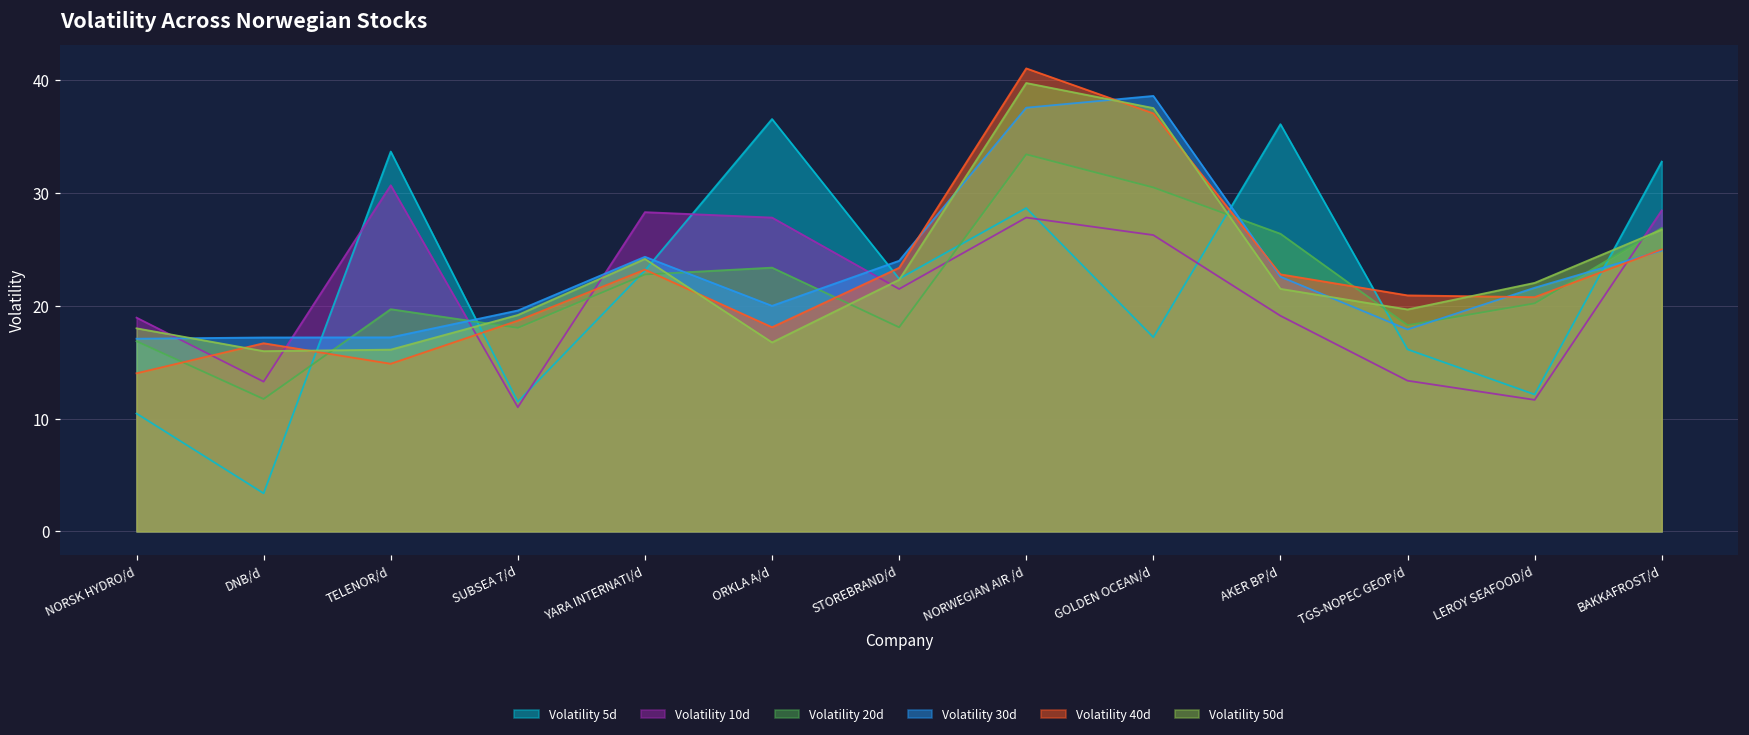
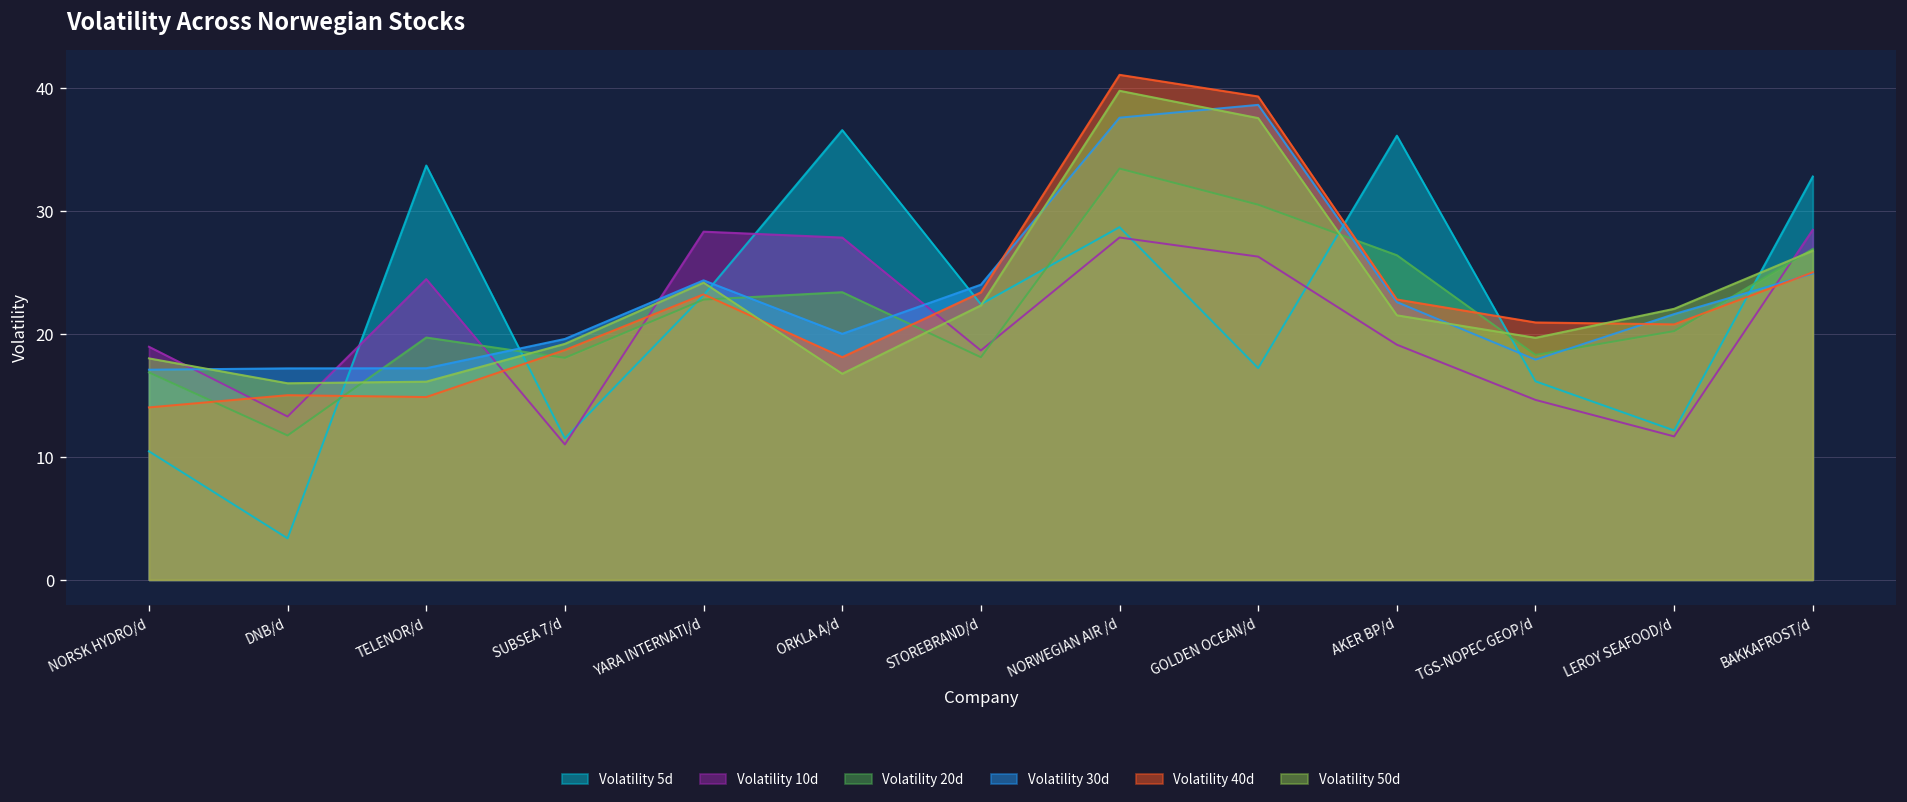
Volatility 40d, DNB/d: 16.7 -> 15.0
Volatility 10d, TELENOR/d: 30.7 -> 24.5
Volatility 10d, STOREBRAND/d: 21.5 -> 18.6
Volatility 40d, GOLDEN OCEAN/d: 37.1 -> 39.3
Volatility 10d, TGS-NOPEC GEOP/d: 13.4 -> 14.6
